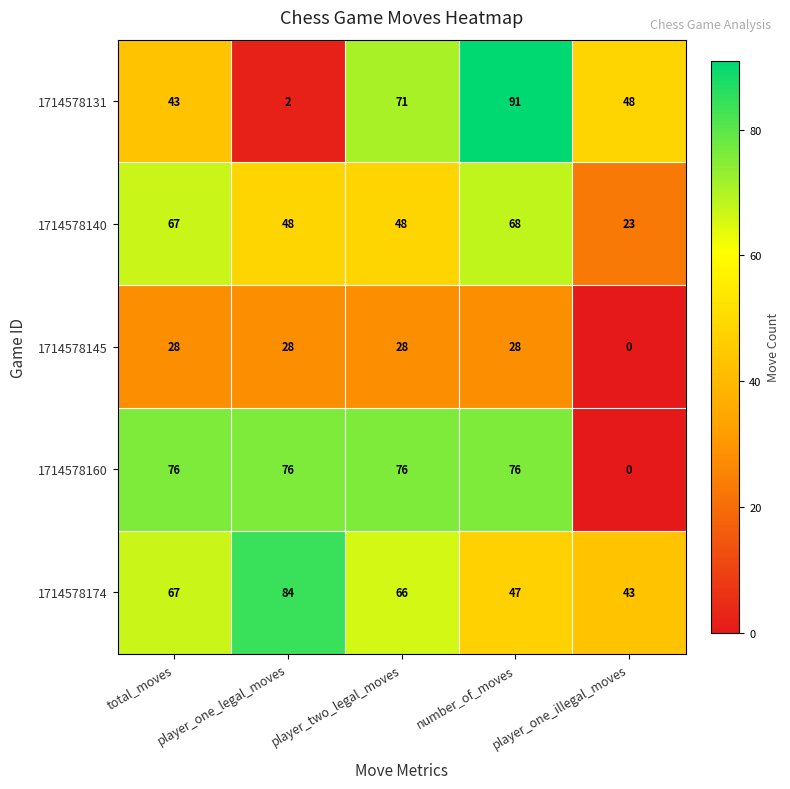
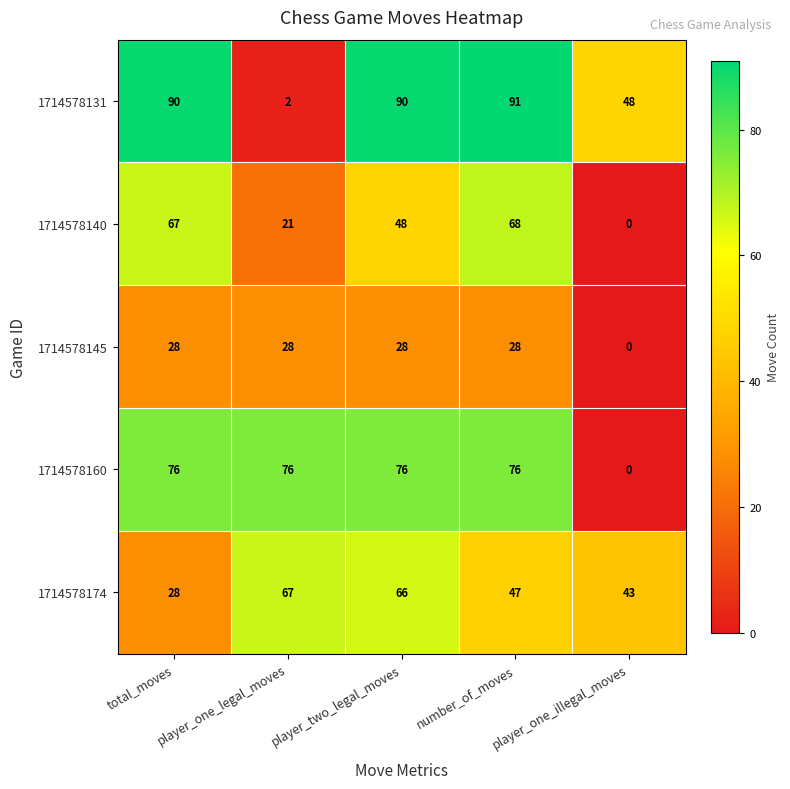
1714578131, total_moves: 43 -> 90
1714578131, player_two_legal_moves: 71 -> 90
1714578140, player_one_legal_moves: 48 -> 21
1714578140, player_one_illegal_moves: 23 -> 0
1714578174, total_moves: 67 -> 28
1714578174, player_one_legal_moves: 84 -> 67
